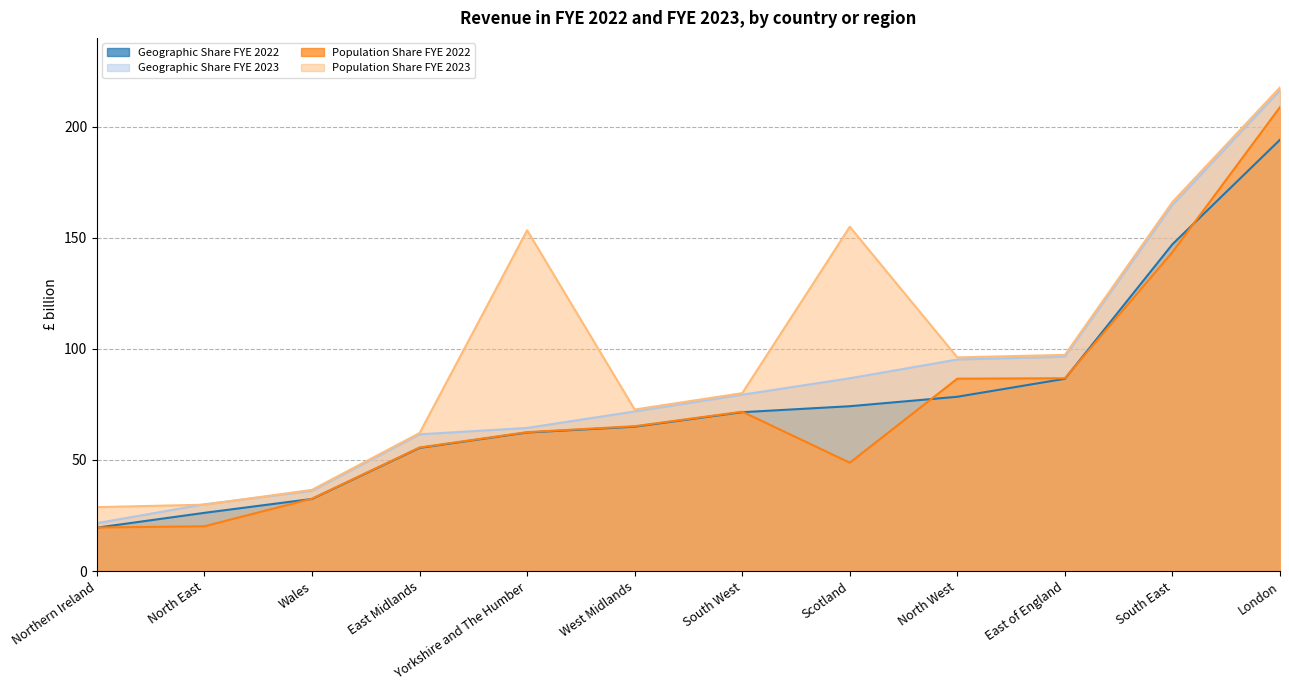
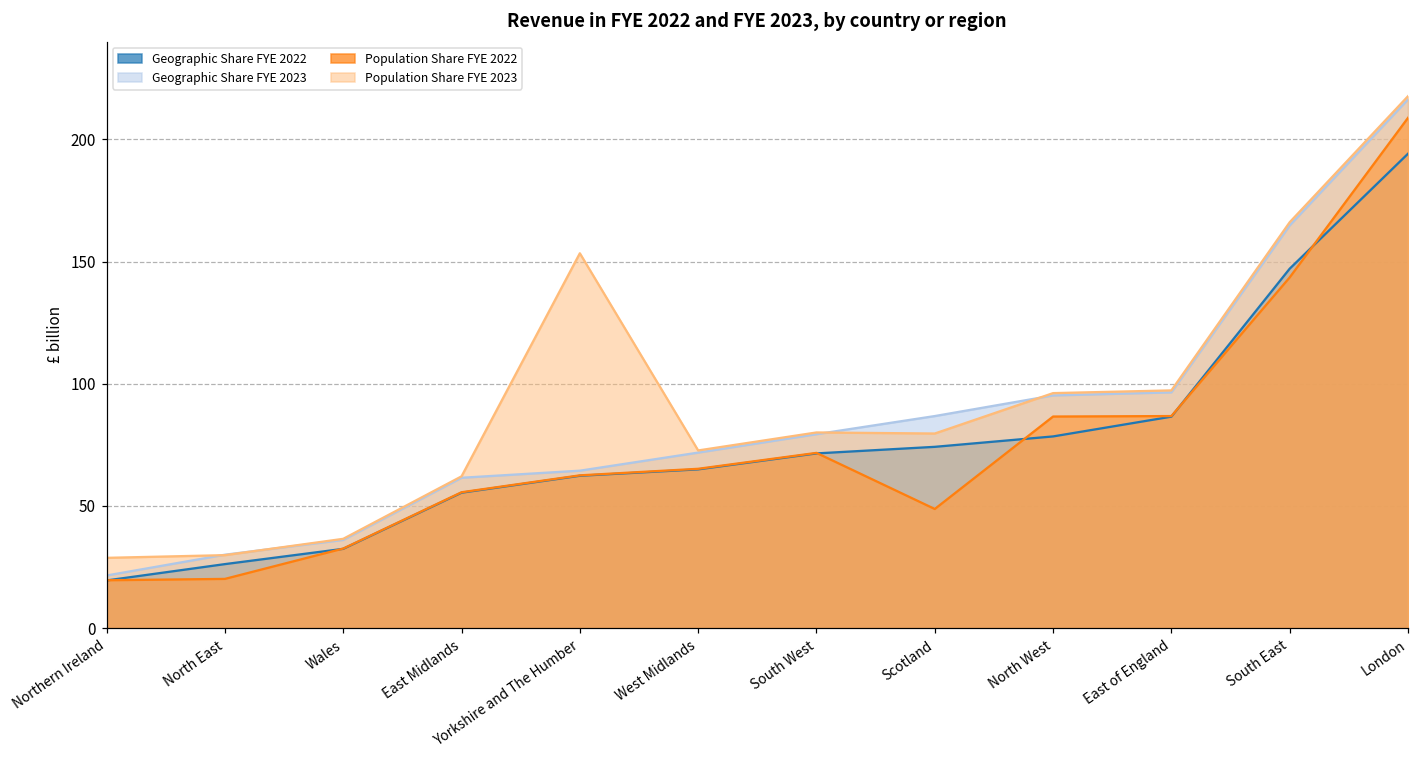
Population Share FYE 2023, Scotland: 155 -> 80
